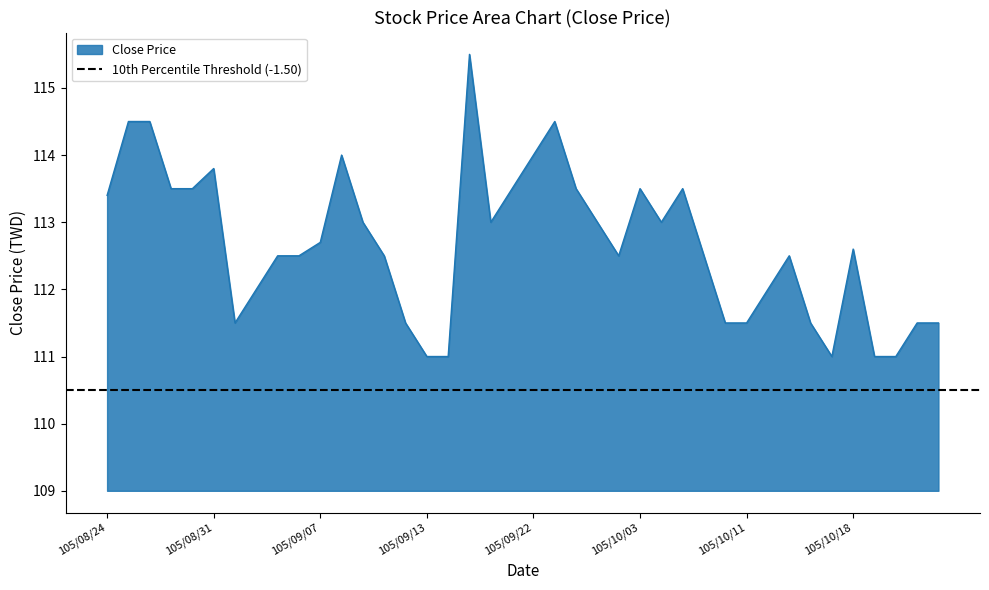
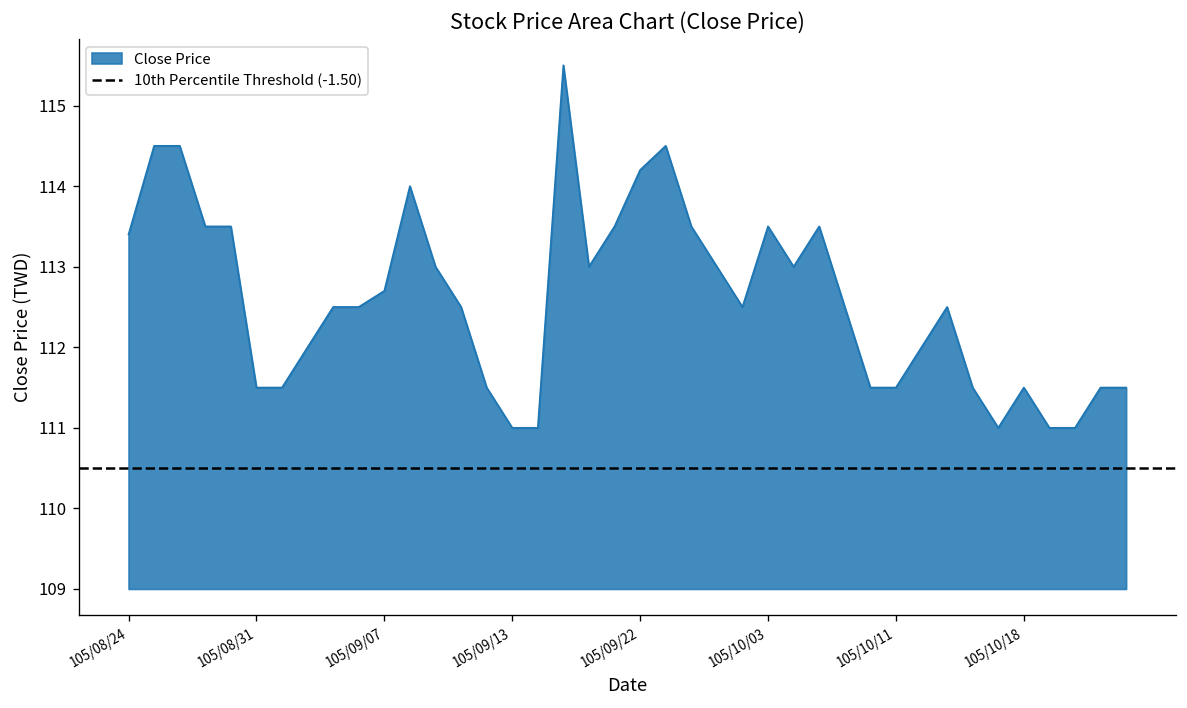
105/08/31: 113.8 -> 111.5
105/09/22: 114.0 -> 114.2
105/10/18: 112.6 -> 111.5
